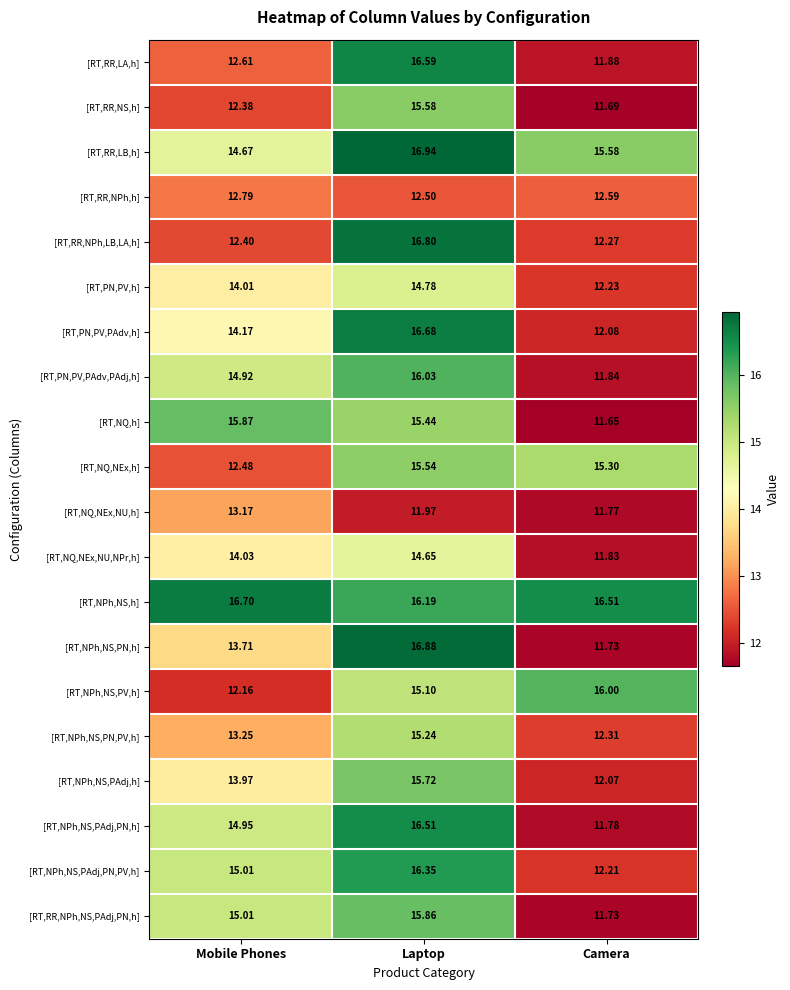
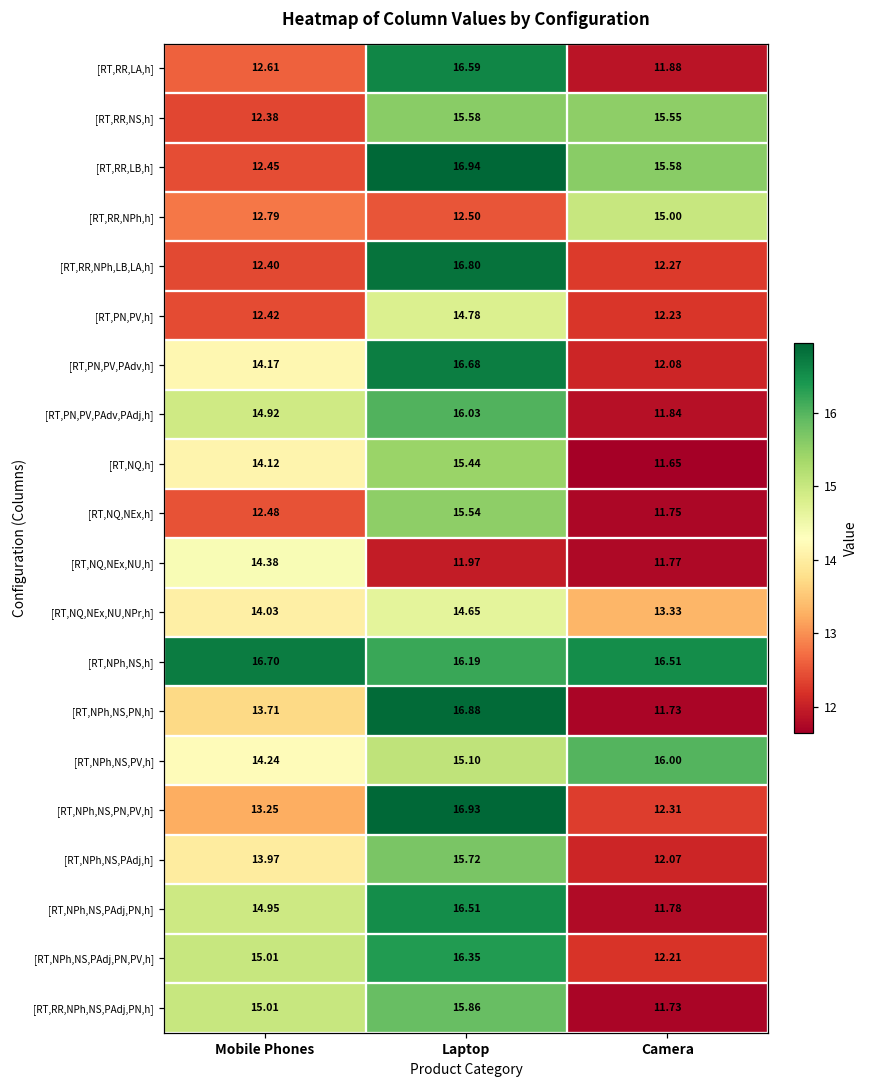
[RT,RR,NS,h], Camera: 11.69 -> 15.55
[RT,RR,LB,h], Mobile Phones: 14.67 -> 12.45
[RT,RR,NPh,h], Camera: 12.59 -> 15.00
[RT,PN,PV,h], Mobile Phones: 14.01 -> 12.42
[RT,NQ,h], Mobile Phones: 15.87 -> 14.12
[RT,NQ,NEx,h], Camera: 15.30 -> 11.75
[RT,NQ,NEx,NU,h], Mobile Phones: 13.17 -> 14.38
[RT,NQ,NEx,NU,NPr,h], Camera: 11.83 -> 13.33
[RT,NPh,NS,PV,h], Mobile Phones: 12.16 -> 14.24
[RT,NPh,NS,PN,PV,h], Laptop: 15.24 -> 16.93
